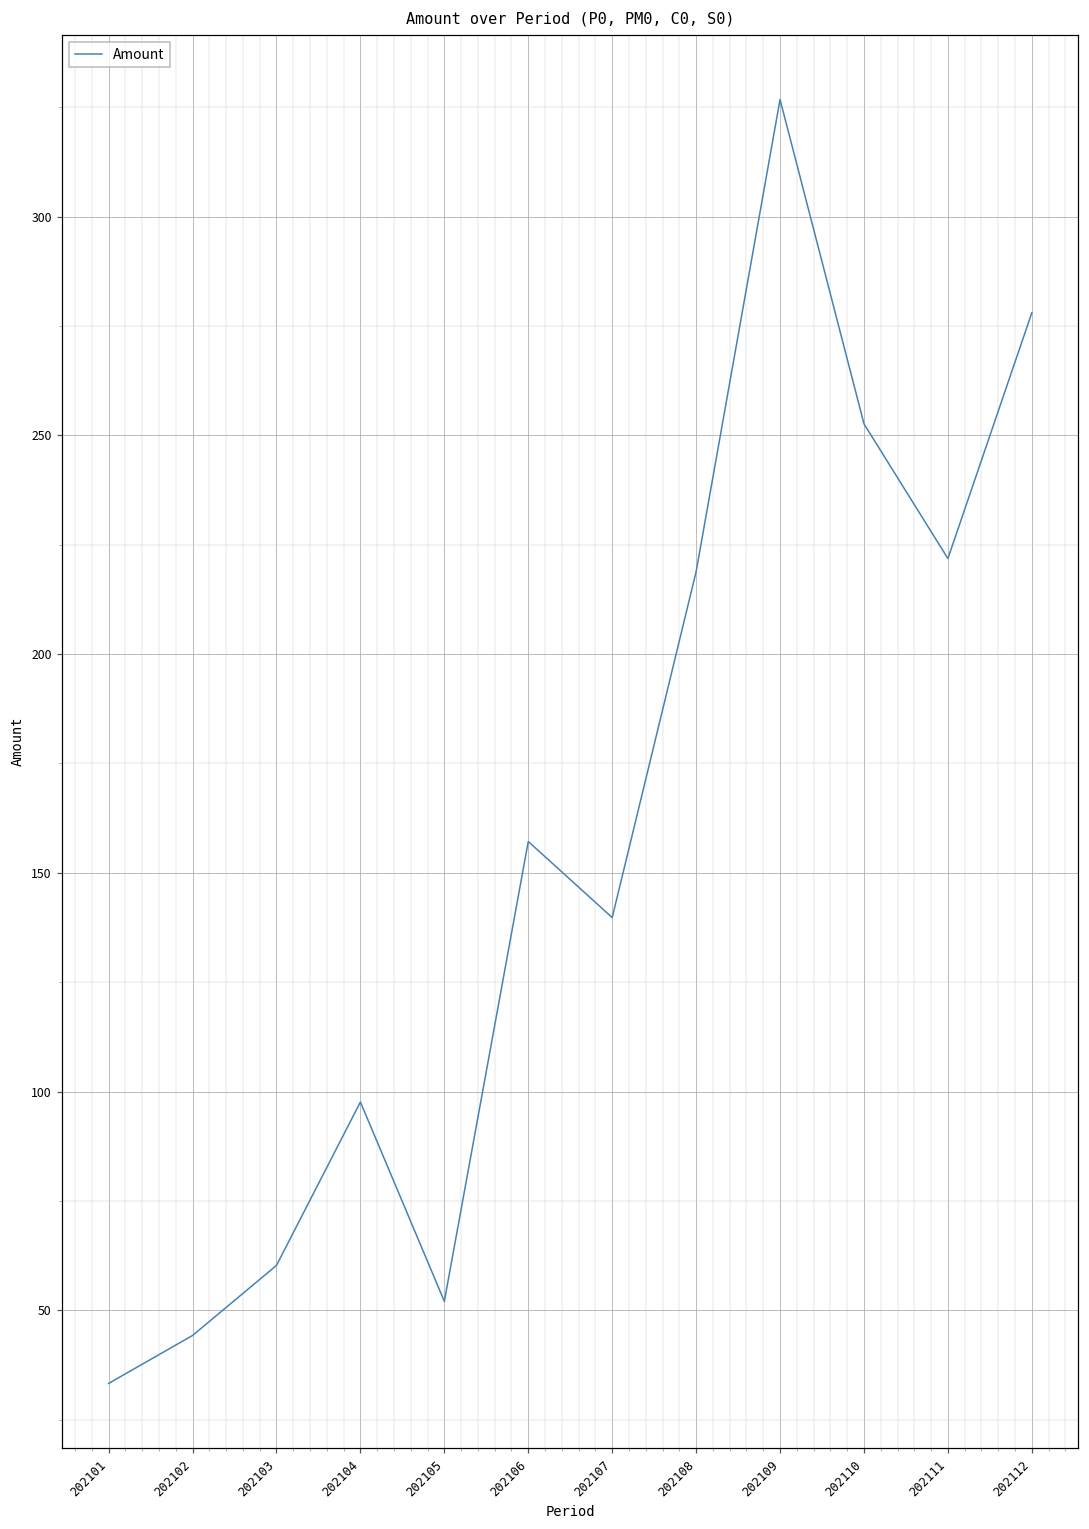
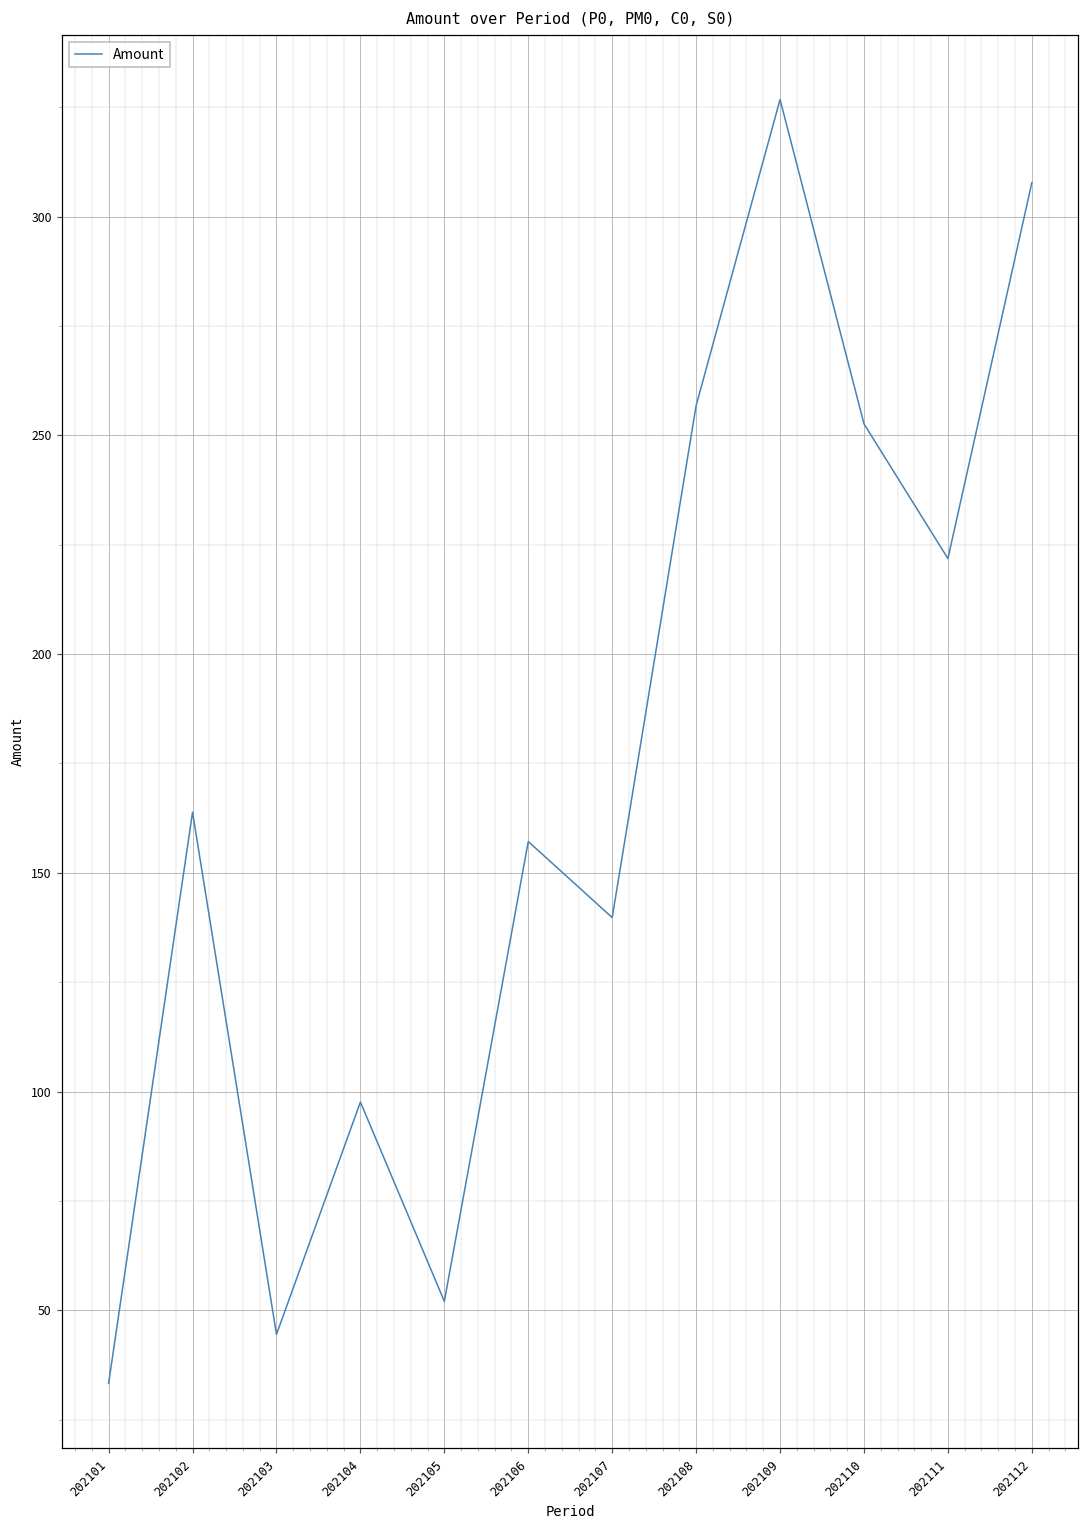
202102: 44 -> 164
202103: 60 -> 44
202108: 219 -> 257
202112: 278 -> 308
